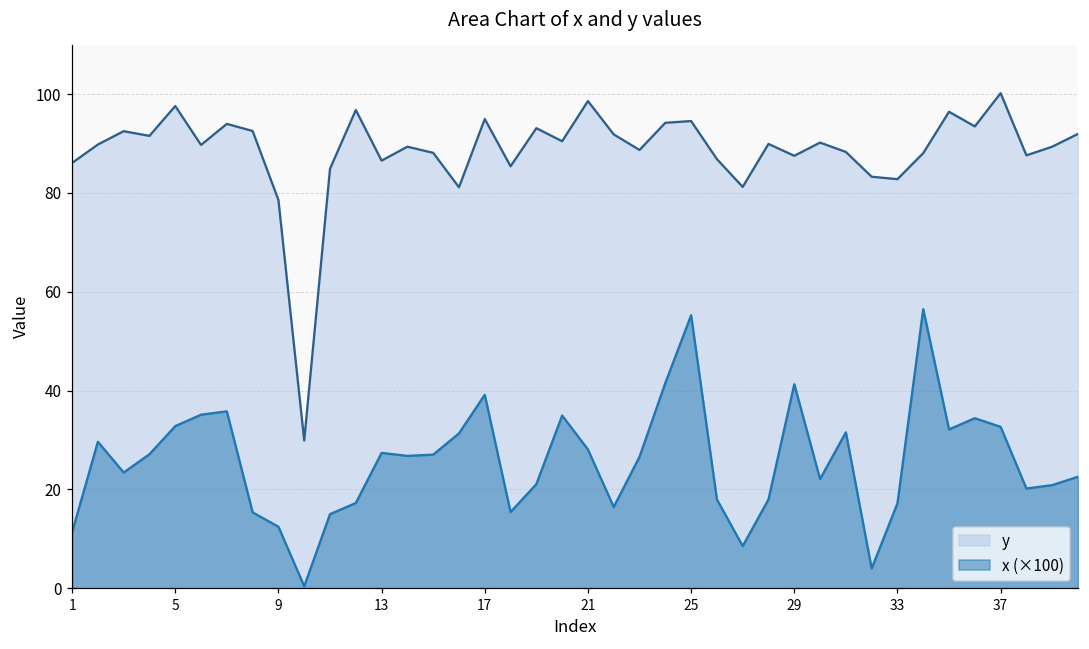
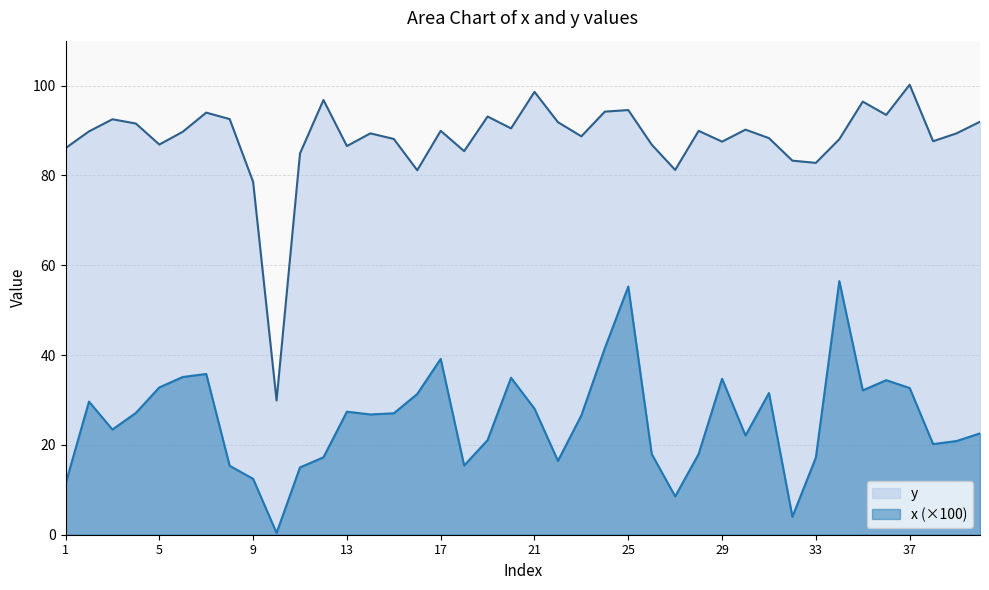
y, 5: 98 -> 87
y, 17: 95 -> 90
x (×100), 29: 41 -> 35
